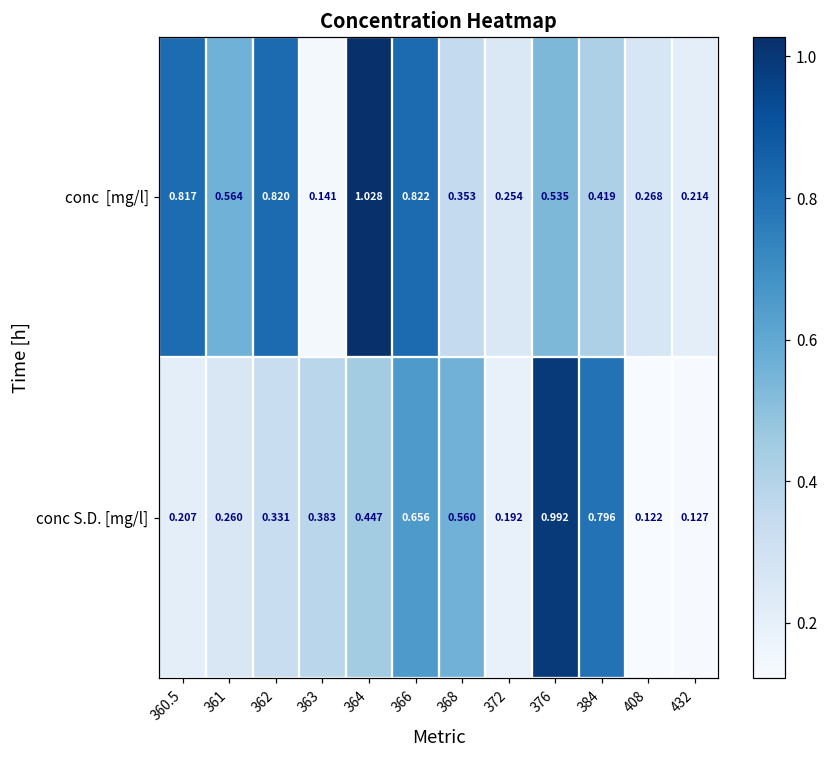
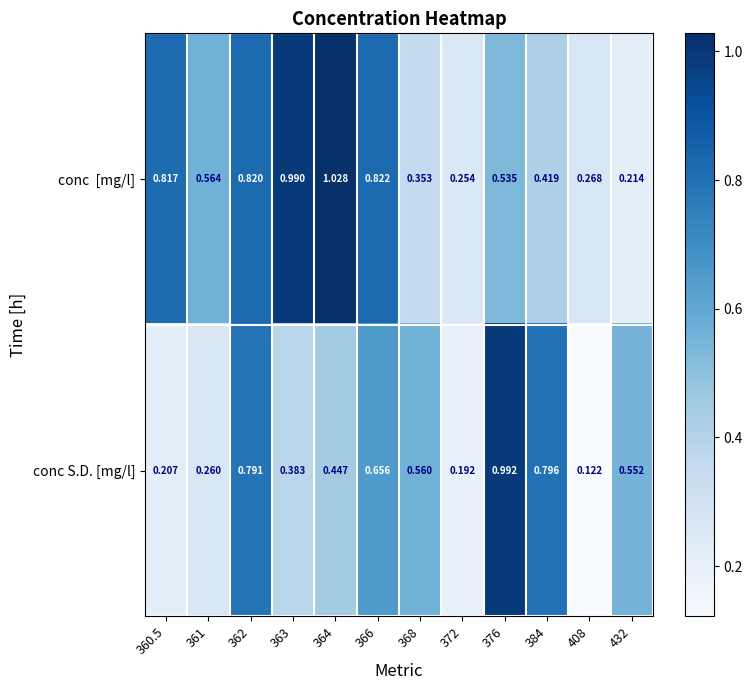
conc [mg/l], 363: 0.141 -> 0.990
conc S.D. [mg/l], 362: 0.331 -> 0.791
conc S.D. [mg/l], 432: 0.127 -> 0.552
